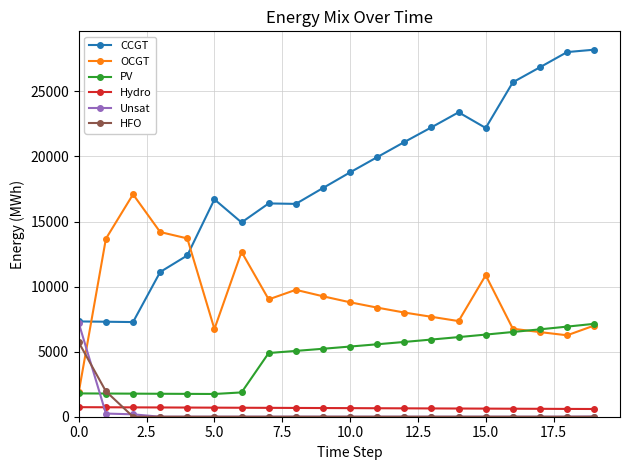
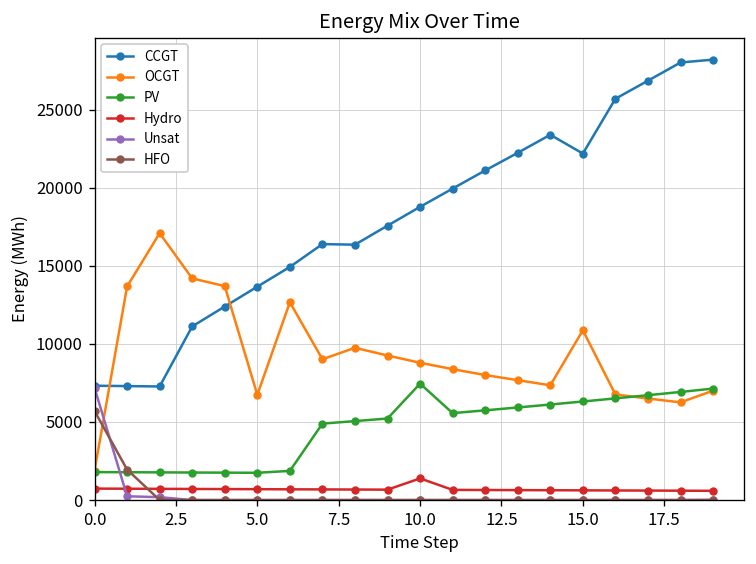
CCGT, 5.0: 16700 -> 13700
PV, 10.0: 5400 -> 7500
Hydro, 10.0: 700 -> 1400
